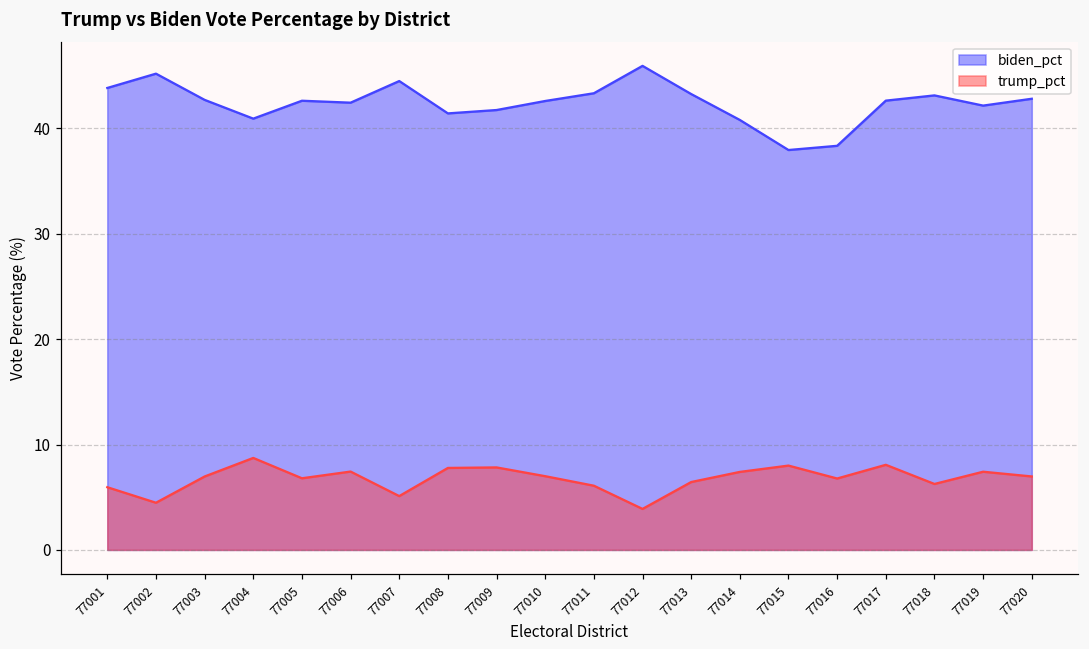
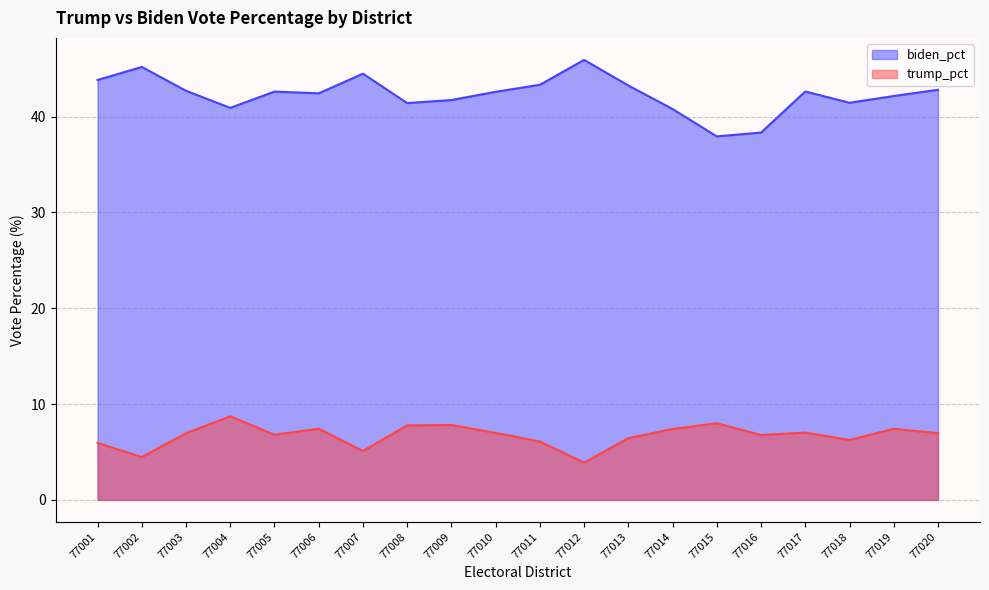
trump_pct, 77017: 8 -> 7
biden_pct, 77018: 43 -> 41
